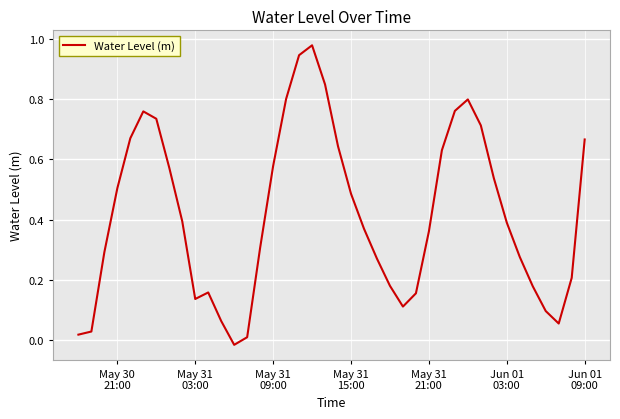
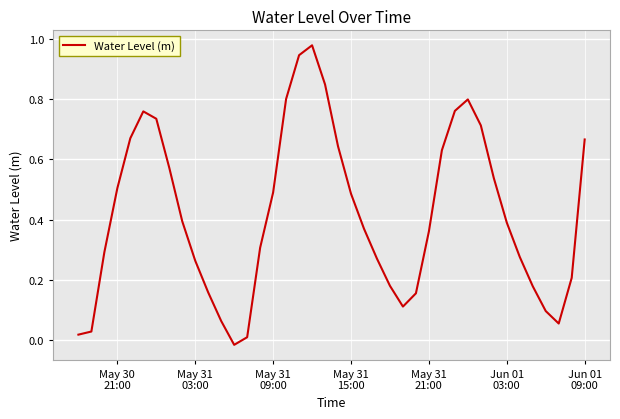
May 31 03:00: 0.14 -> 0.26
May 31 09:00: 0.58 -> 0.49
